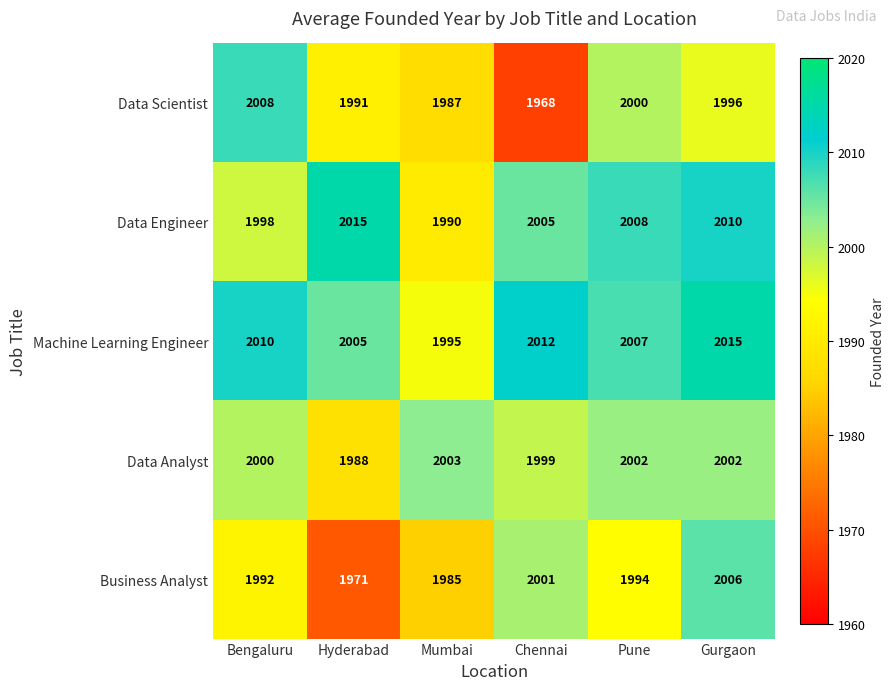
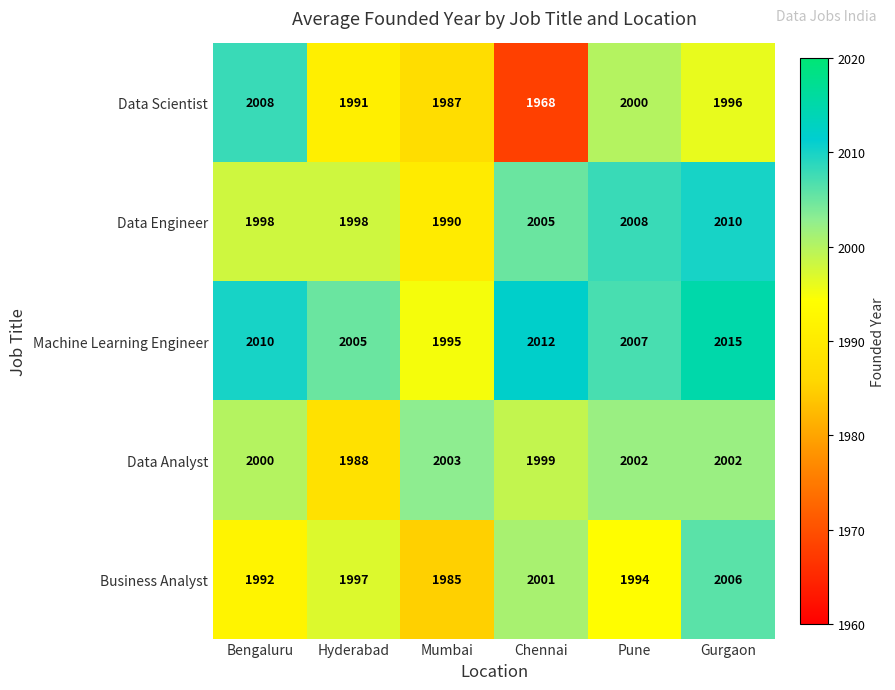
Data Engineer, Hyderabad: 2015 -> 1998
Business Analyst, Hyderabad: 1971 -> 1997
